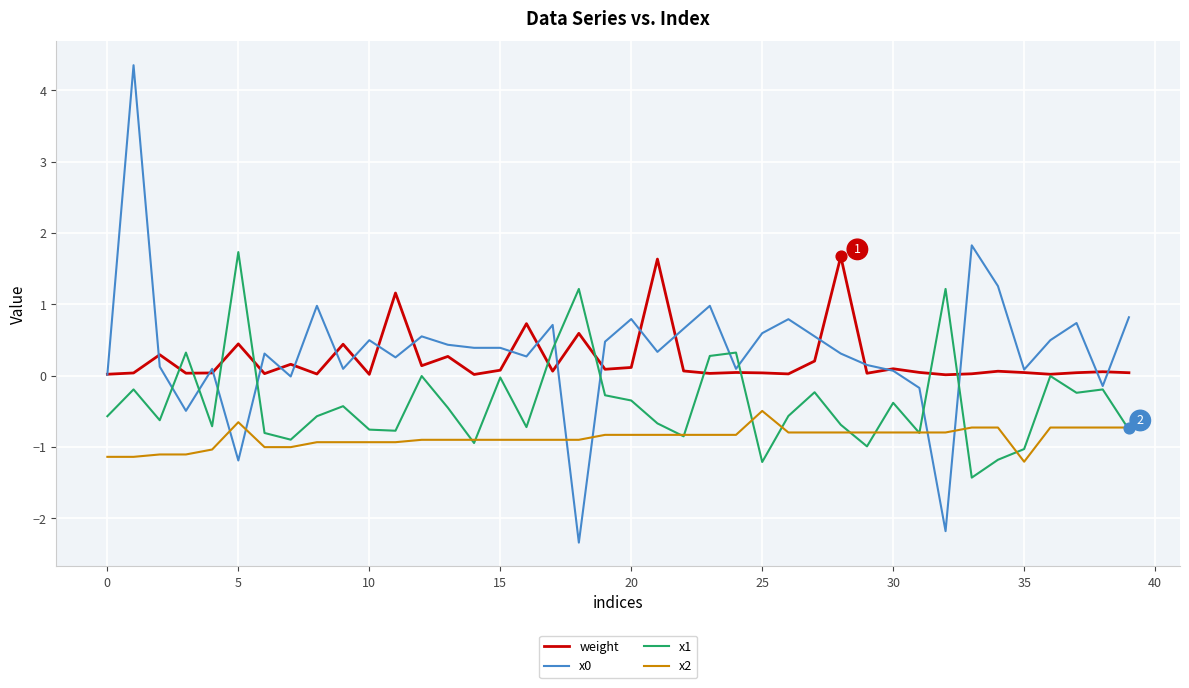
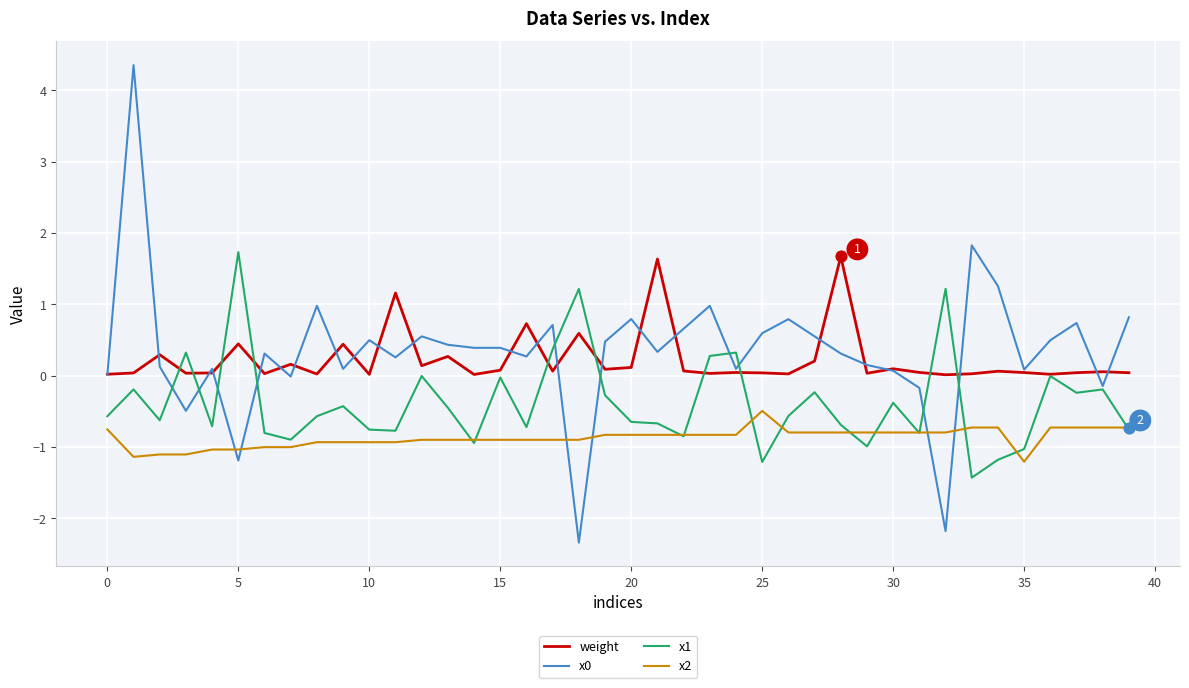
x2, 0: -1.1 -> -0.8
x2, 5: -0.7 -> -1.0
x1, 20: -0.3 -> -0.6
